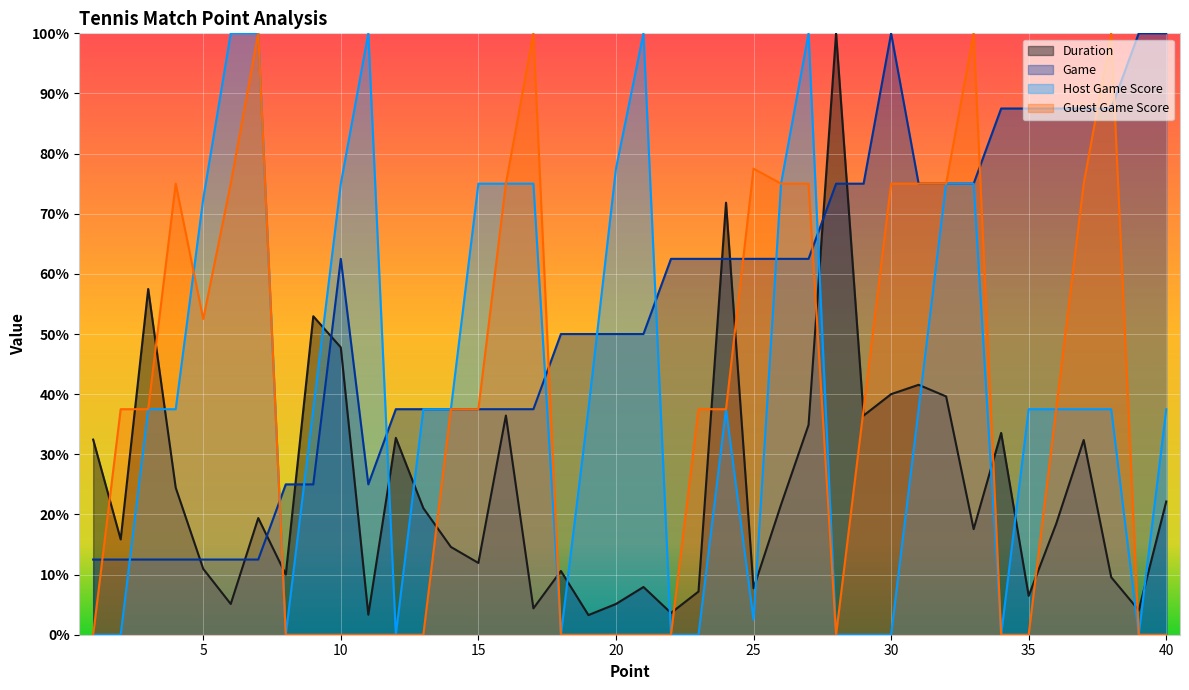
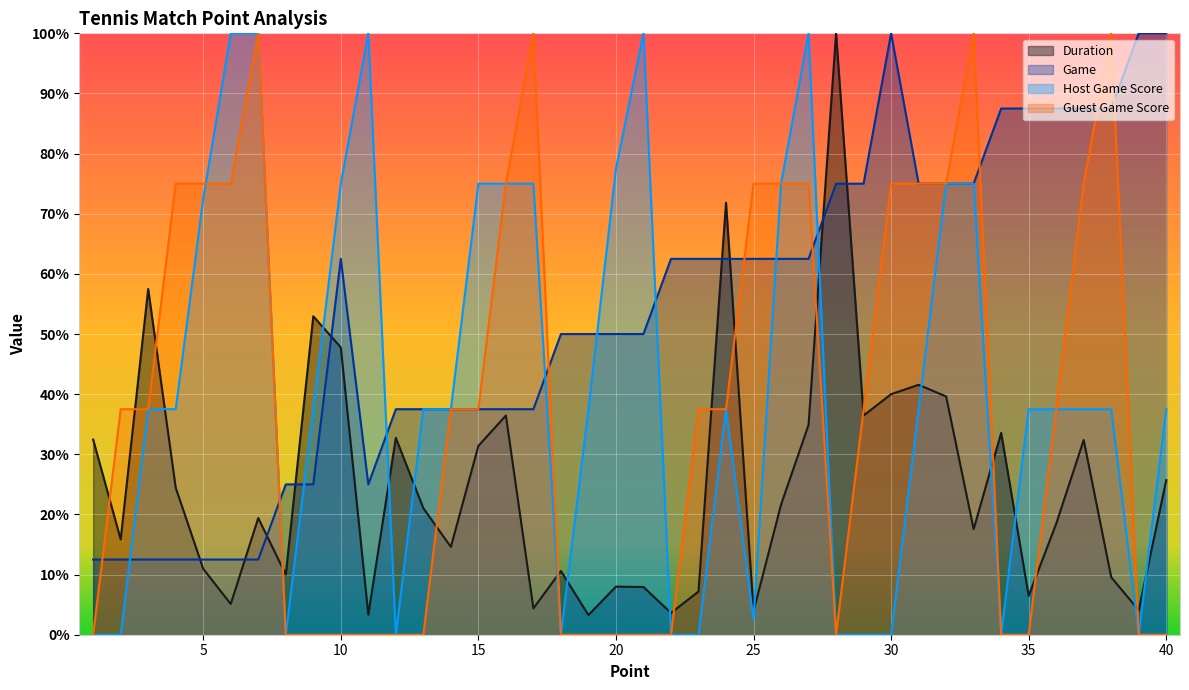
Guest Game Score, 5: 53% -> 75%
Duration, 15: 12% -> 31%
Duration, 20: 5% -> 8%
Duration, 25: 8% -> 4%
Guest Game Score, 25: 78% -> 75%
Duration, 40: 22% -> 26%
